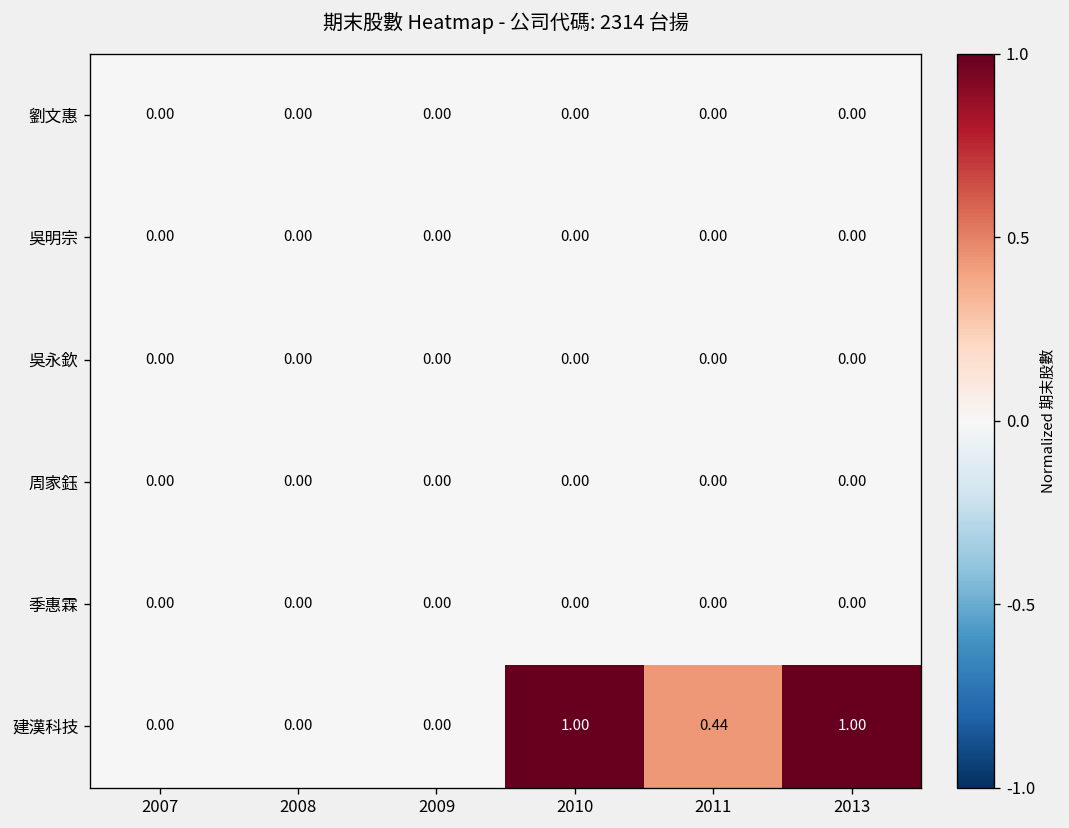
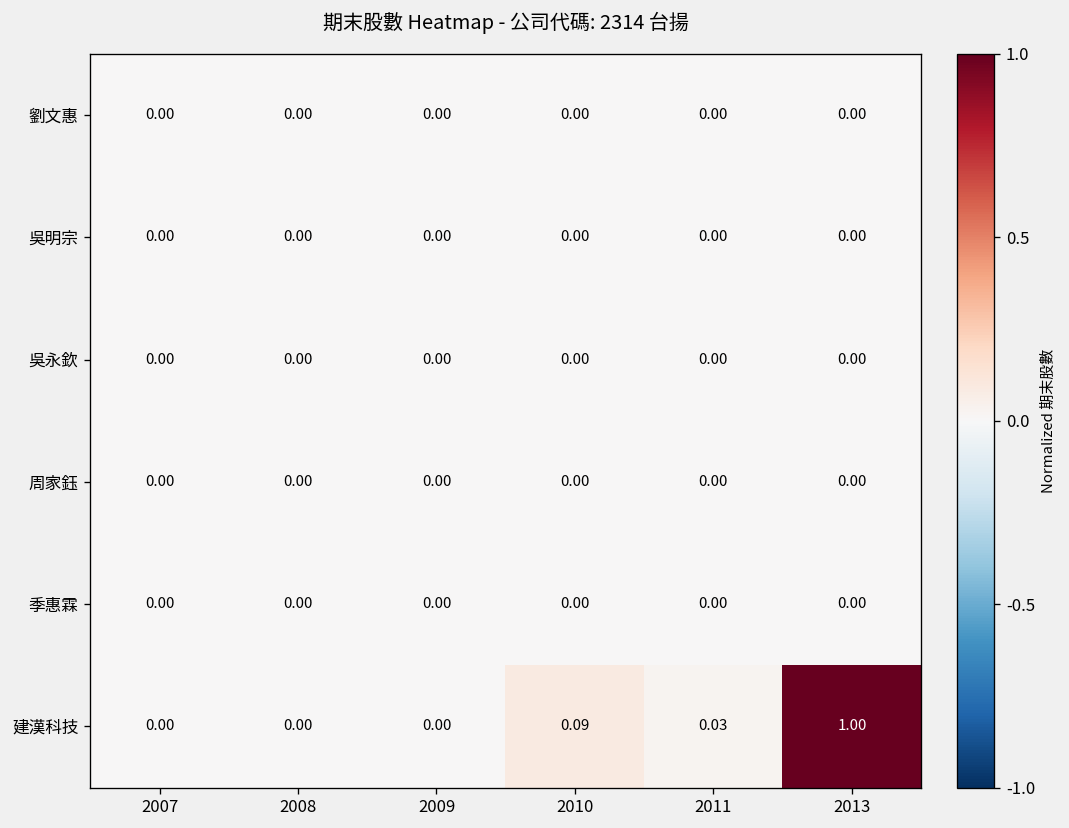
建漢科技, 2010: 1.00 -> 0.09
建漢科技, 2011: 0.44 -> 0.03
